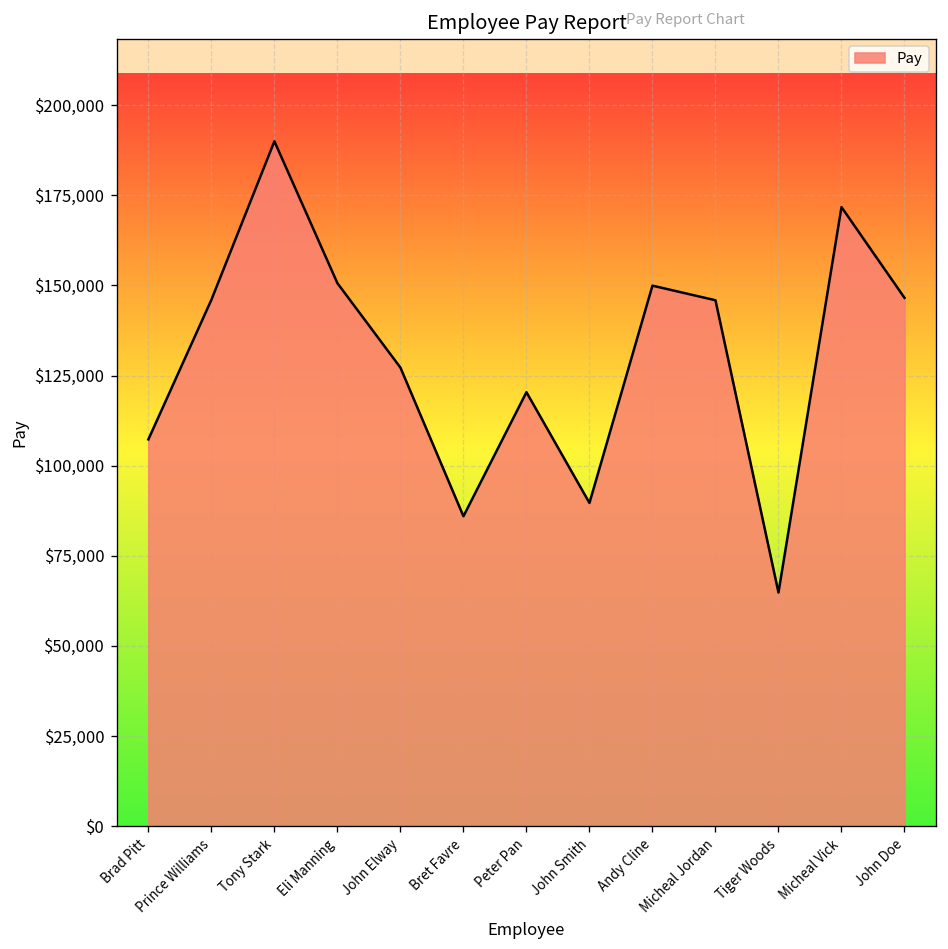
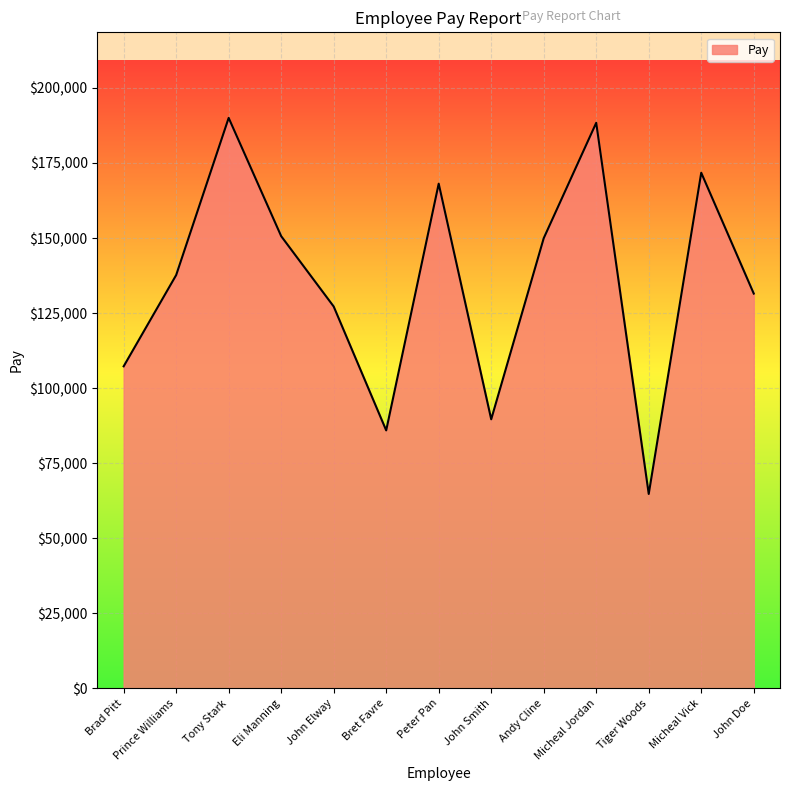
Prince Williams: $146,000 -> $138,000
Peter Pan: $120,000 -> $168,000
Micheal Jordan: $146,000 -> $188,000
John Doe: $147,000 -> $132,000
